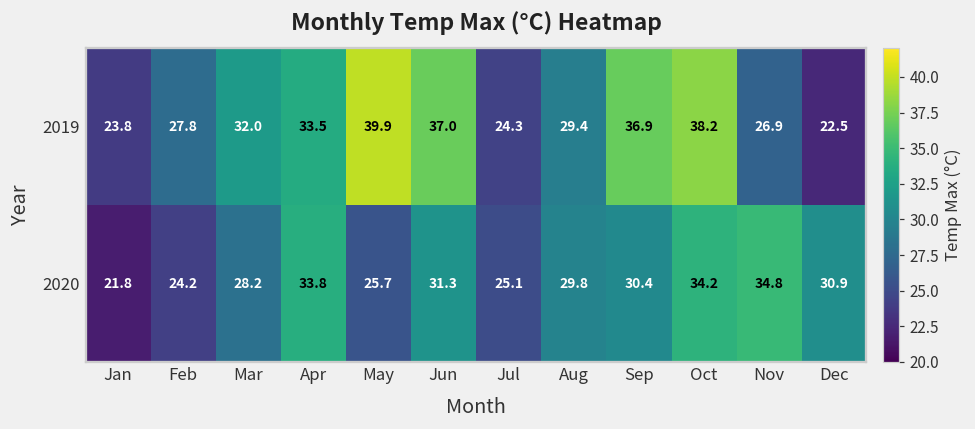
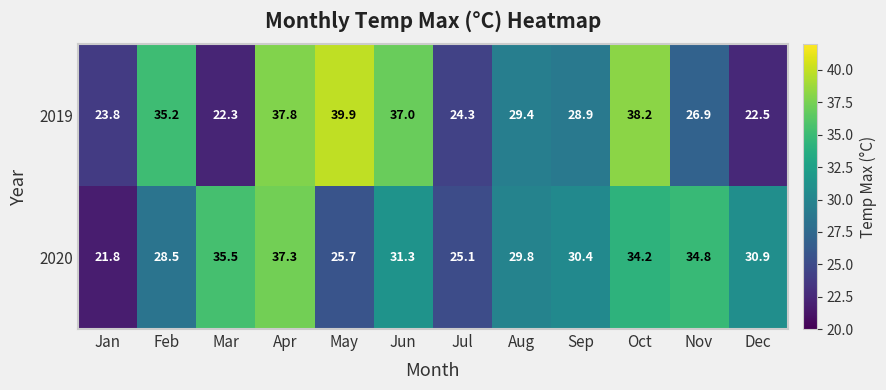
2019, Feb: 27.8 -> 35.2
2019, Mar: 32.0 -> 22.3
2019, Apr: 33.5 -> 37.8
2019, Sep: 36.9 -> 28.9
2020, Feb: 24.2 -> 28.5
2020, Mar: 28.2 -> 35.5
2020, Apr: 33.8 -> 37.3
